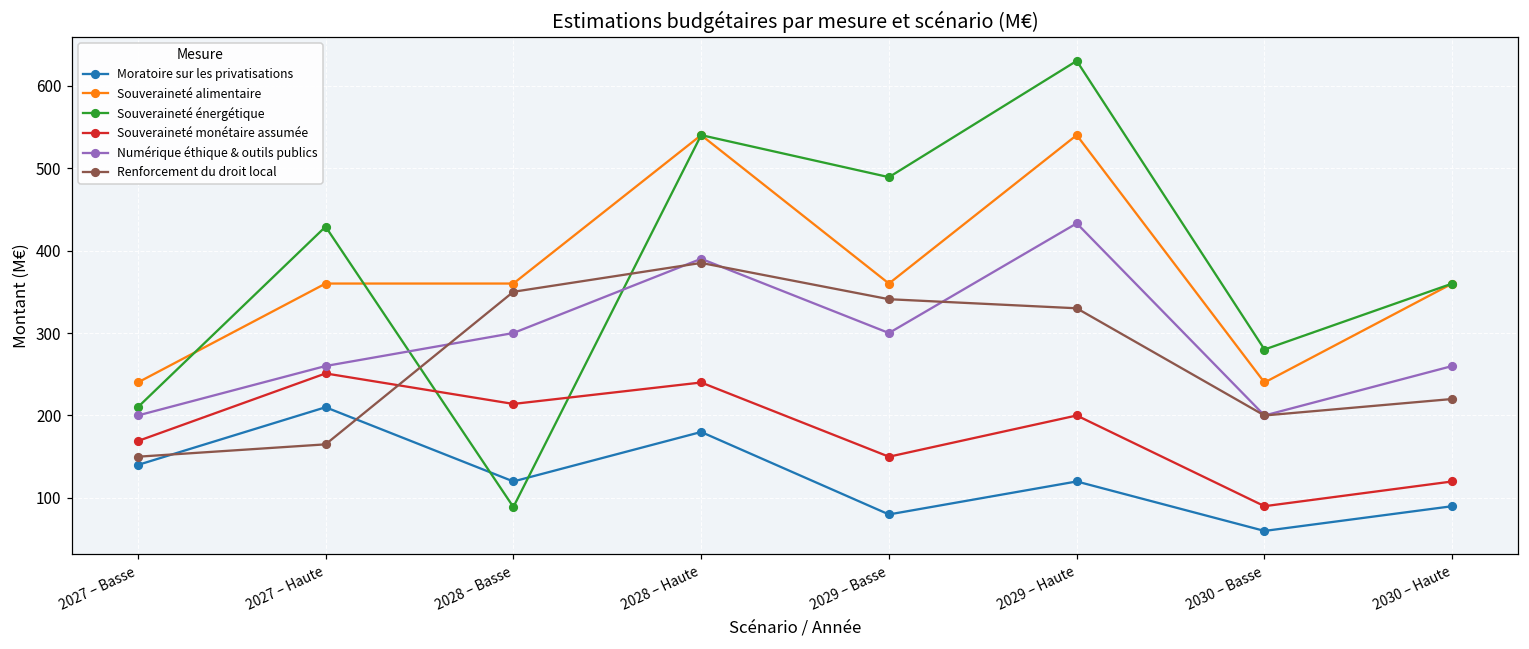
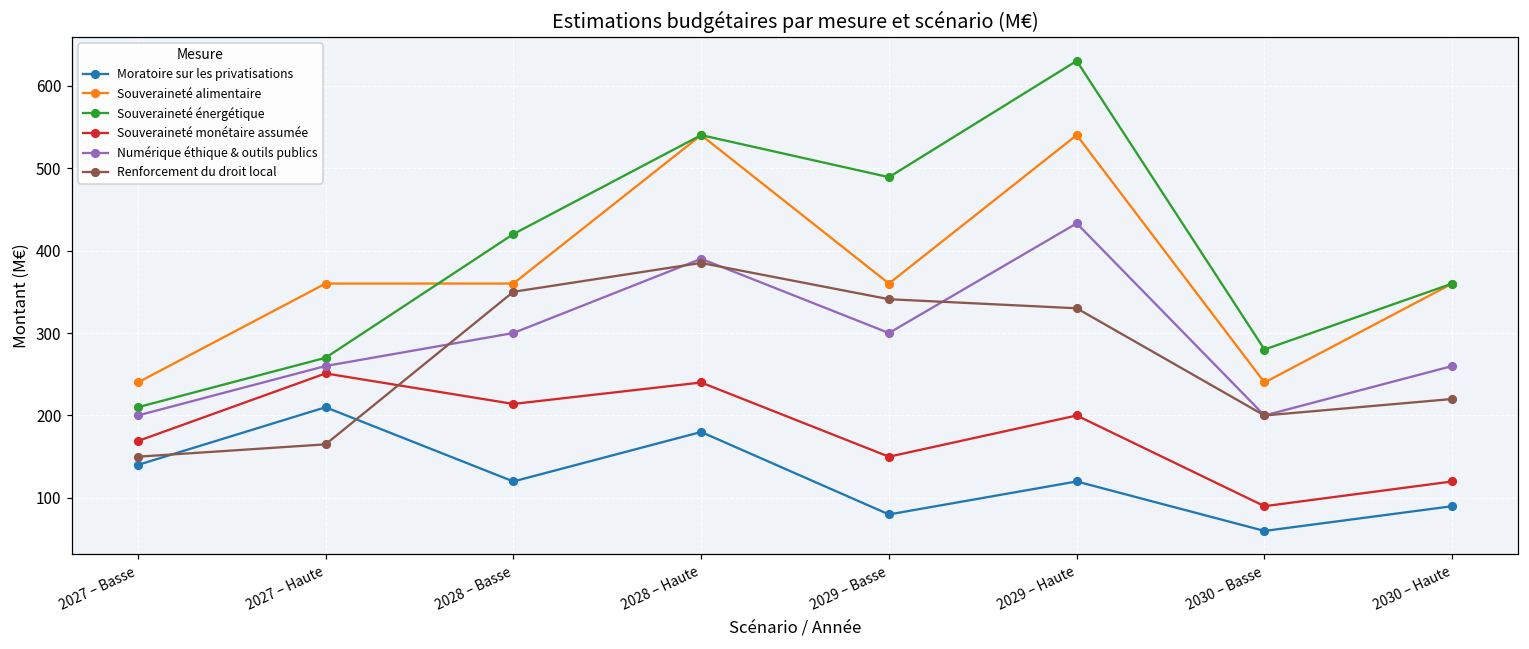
Souveraineté énergétique, 2027 – Haute: 430 -> 270
Souveraineté énergétique, 2028 – Basse: 90 -> 420
